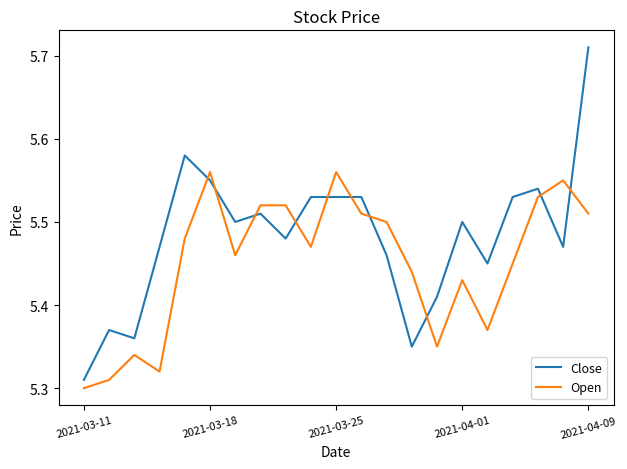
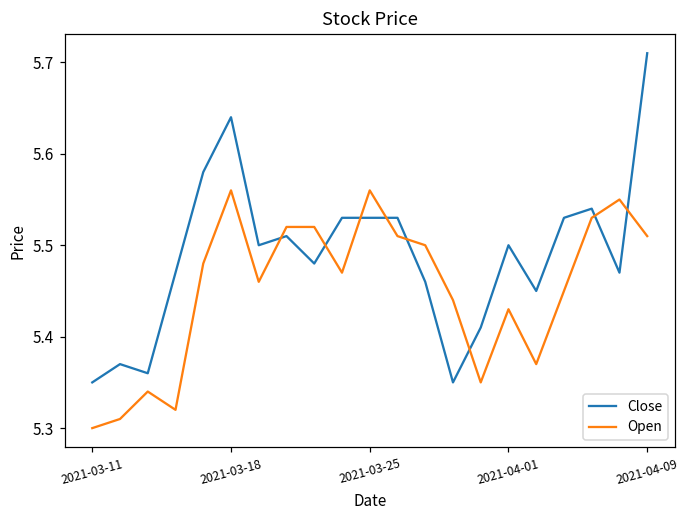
Close, 2021-03-11: 5.31 -> 5.35
Close, 2021-03-18: 5.55 -> 5.64
